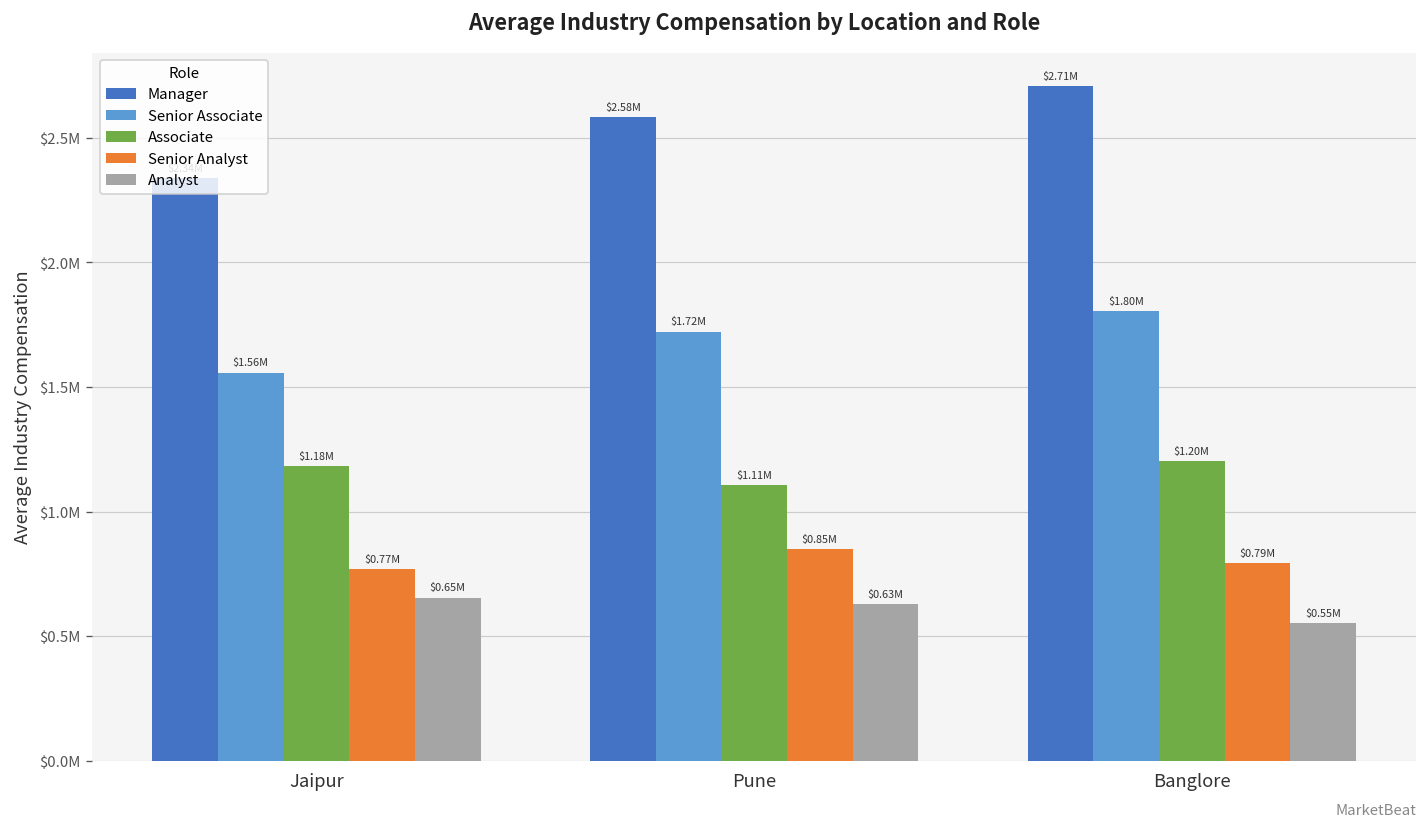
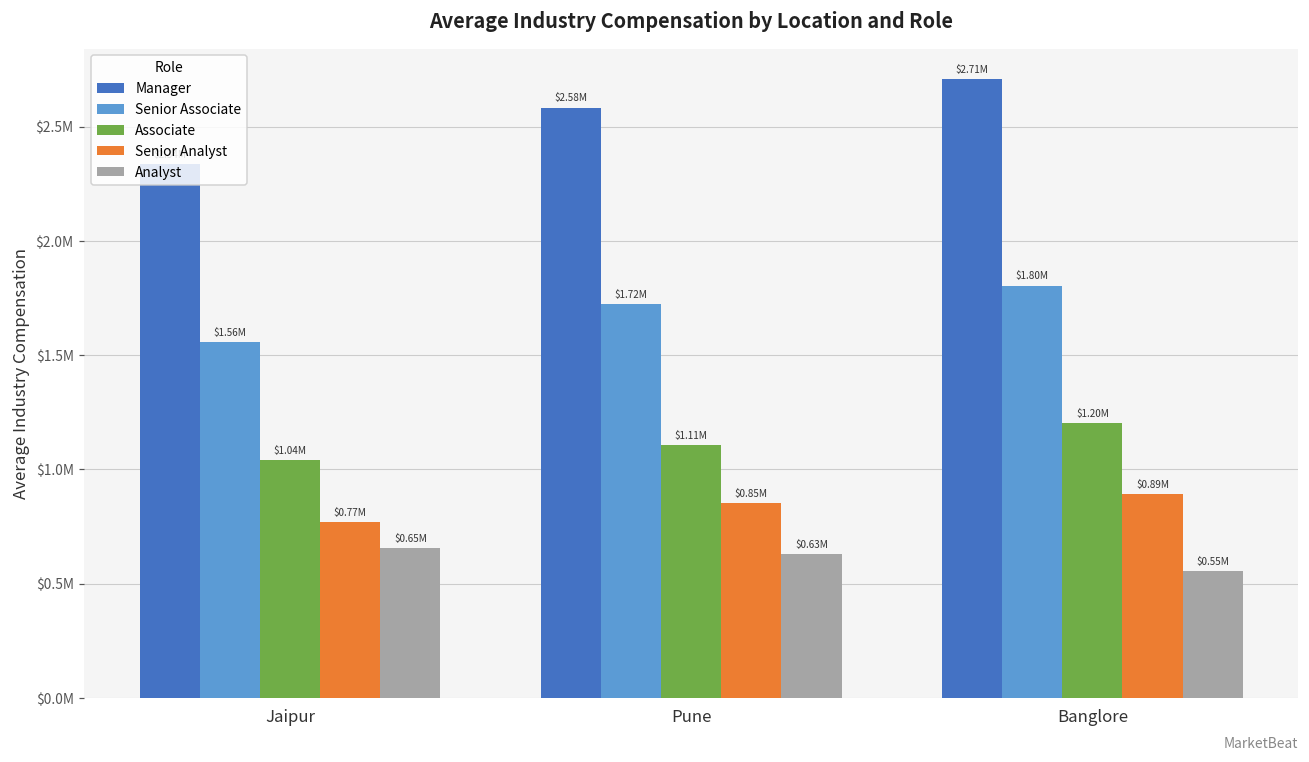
Associate, Jaipur: $1.18M -> $1.04M
Senior Analyst, Banglore: $0.79M -> $0.89M
